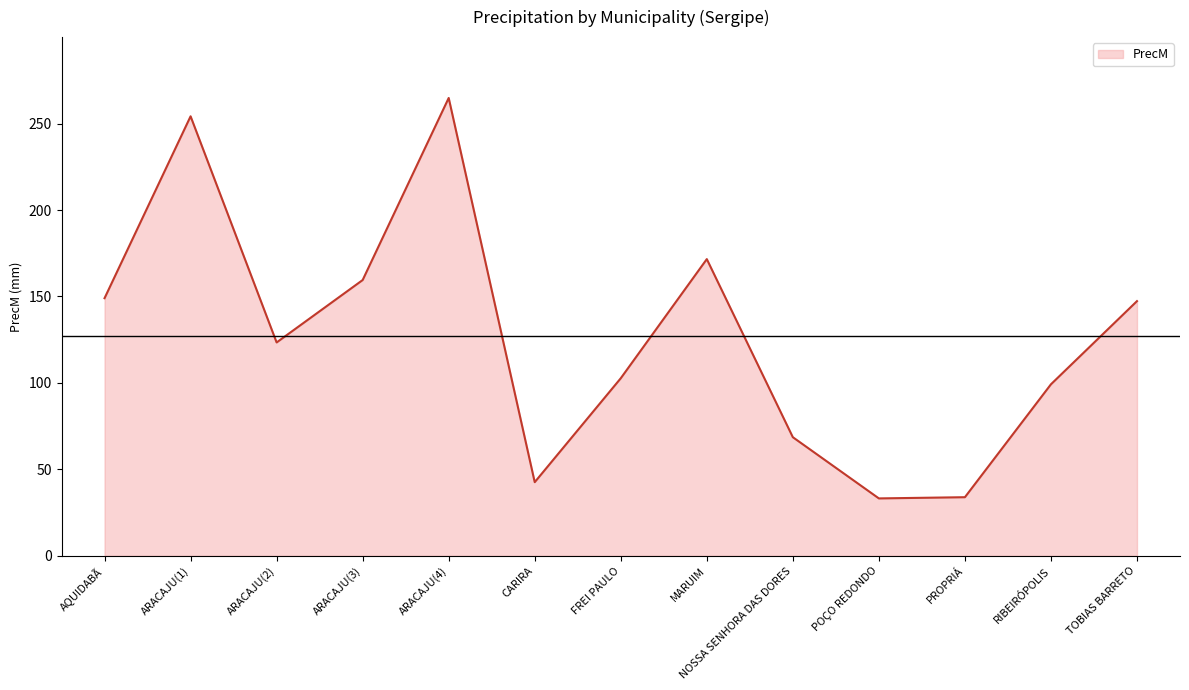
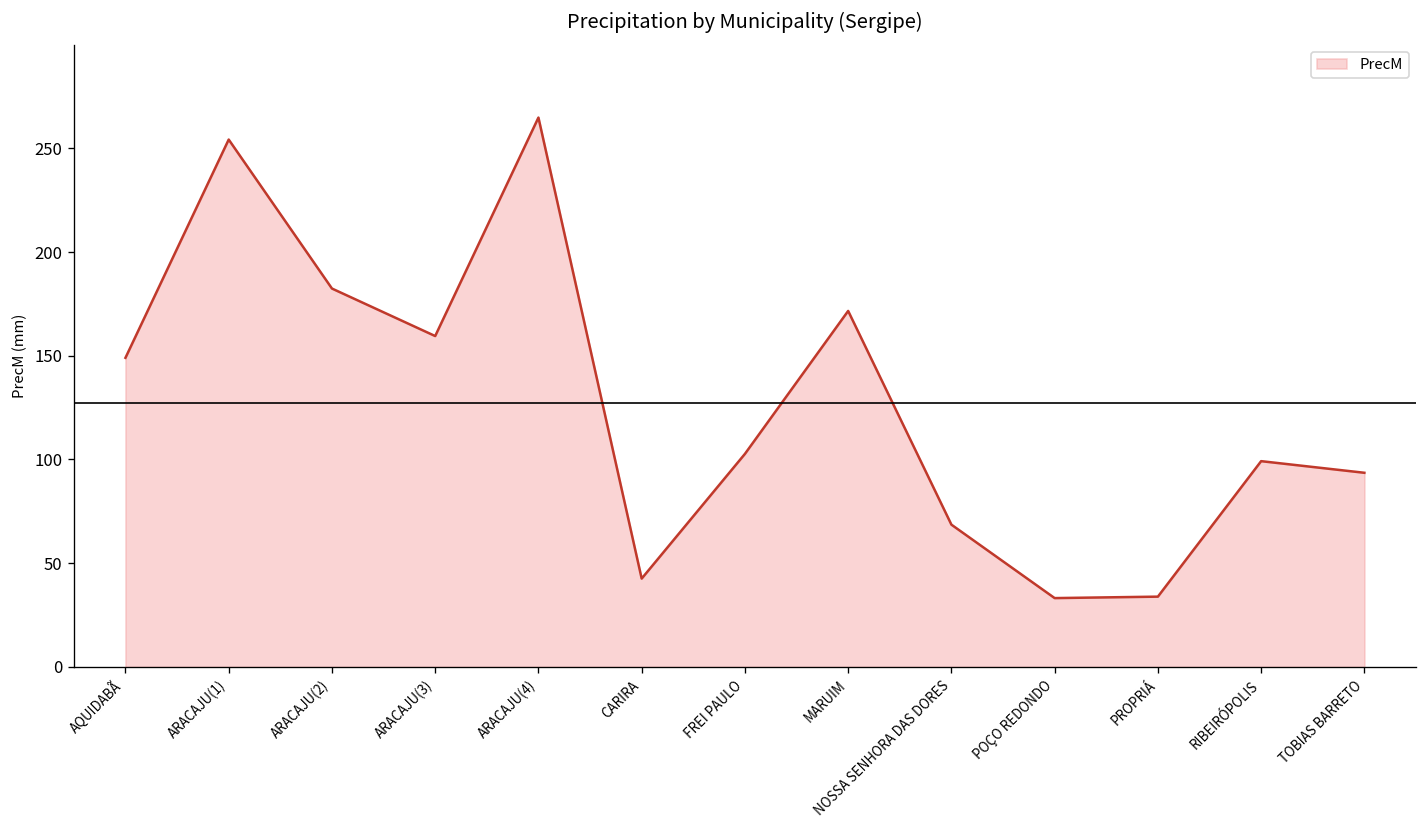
ARACAJU(2): 123 -> 182
TOBIAS BARRETO: 147 -> 94
